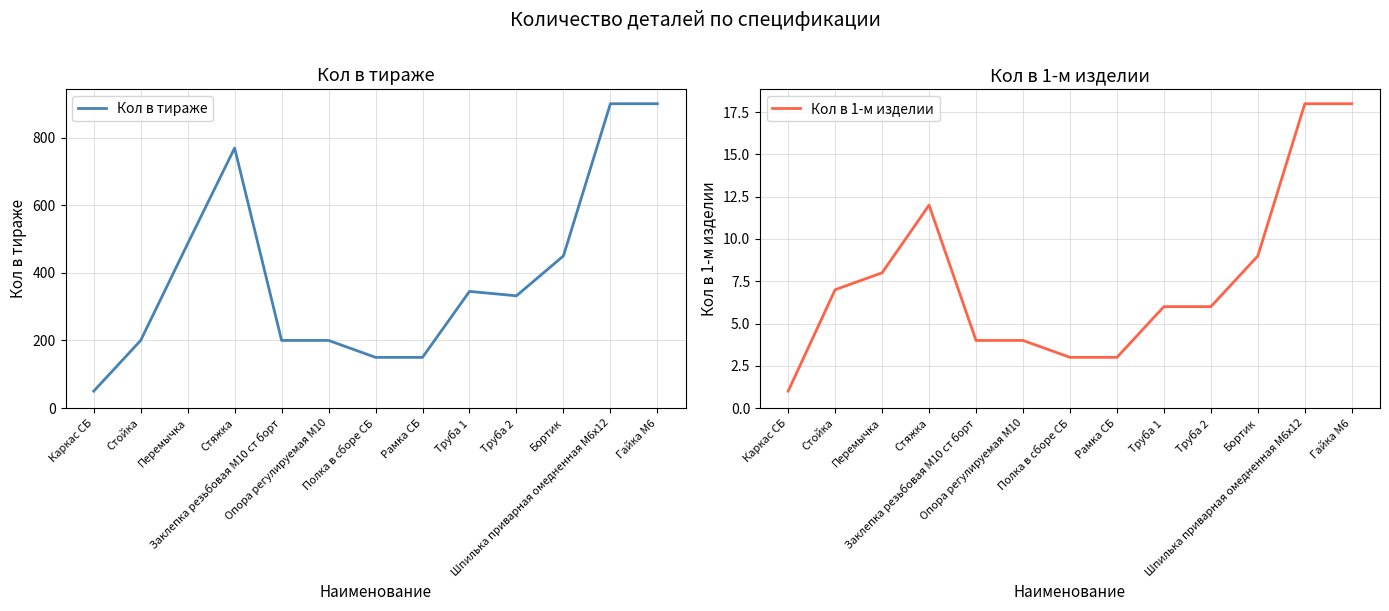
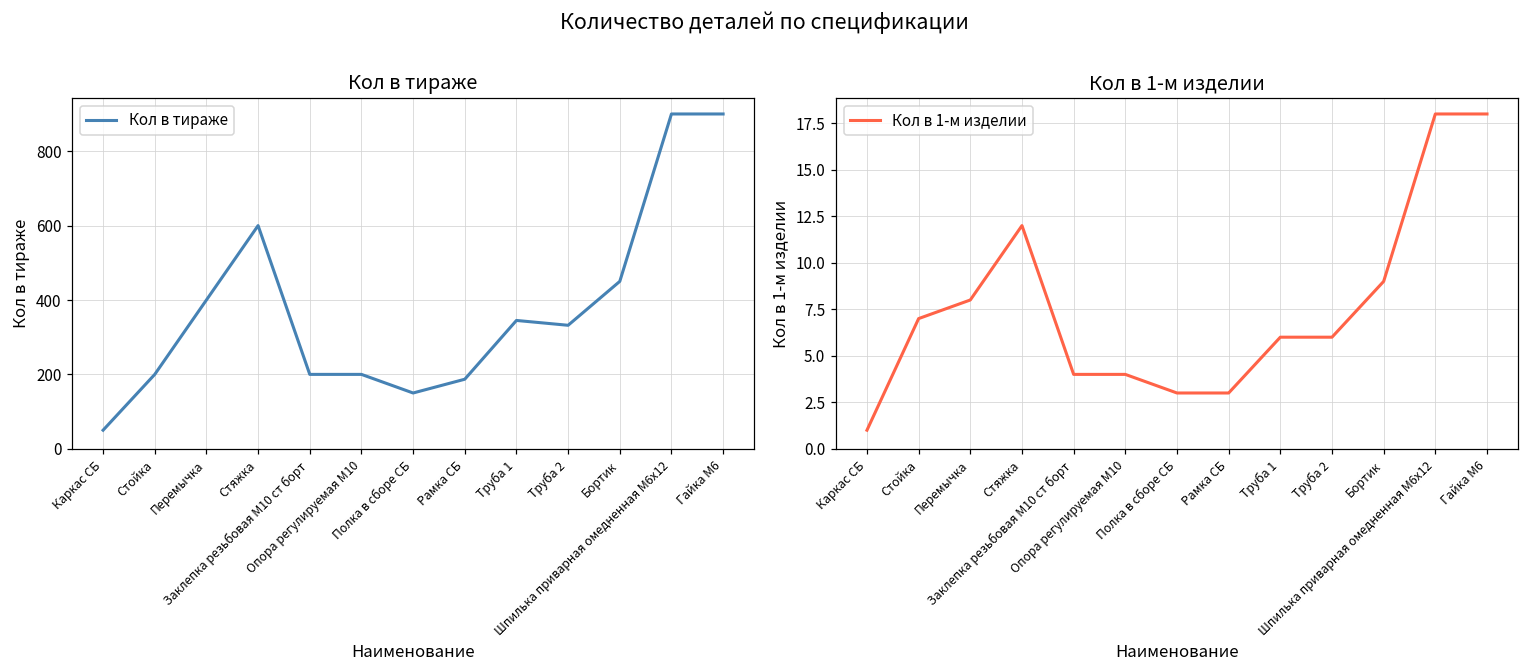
Кол в тираже, Перемычка: 490 -> 400
Кол в тираже, Стяжка: 770 -> 600
Кол в тираже, Рамка СБ: 150 -> 190
